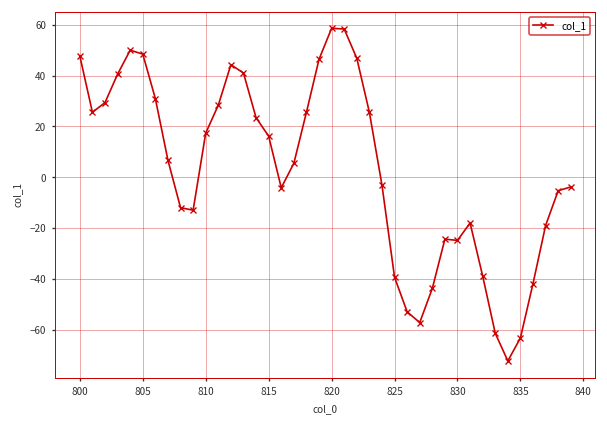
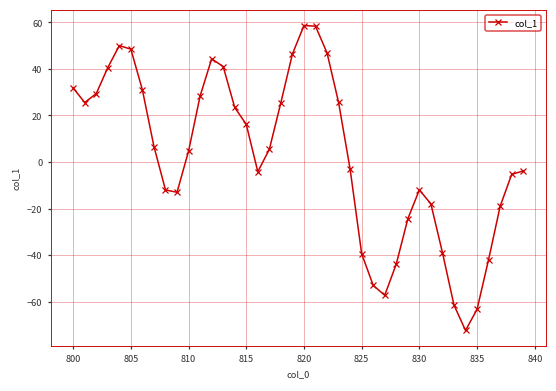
800: 48 -> 32
810: 17 -> 5
830: -25 -> -12
